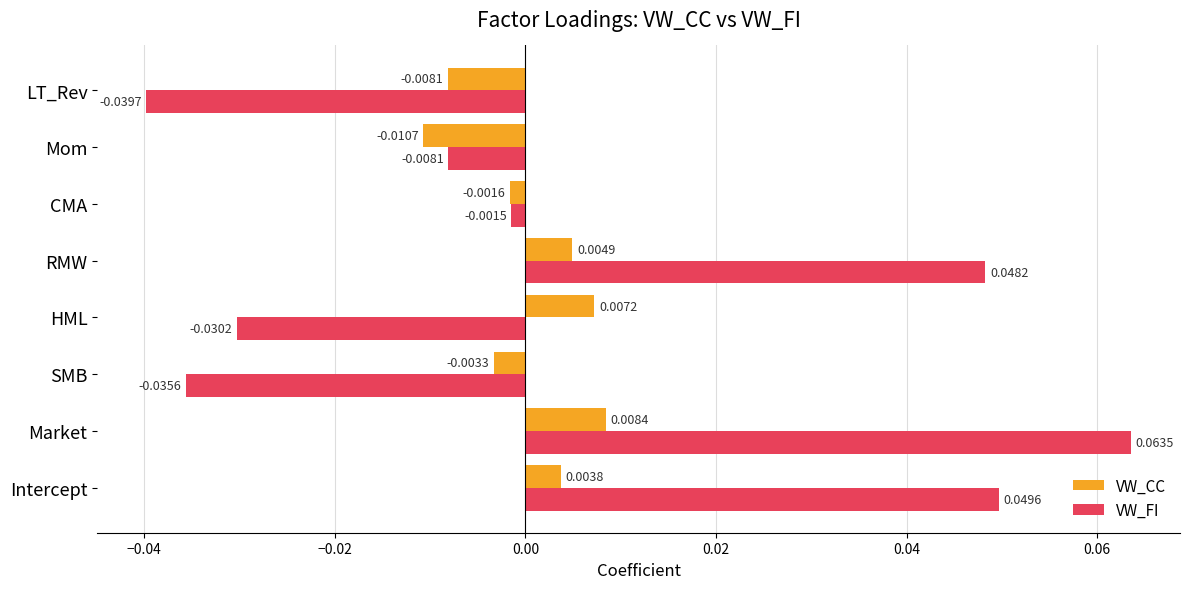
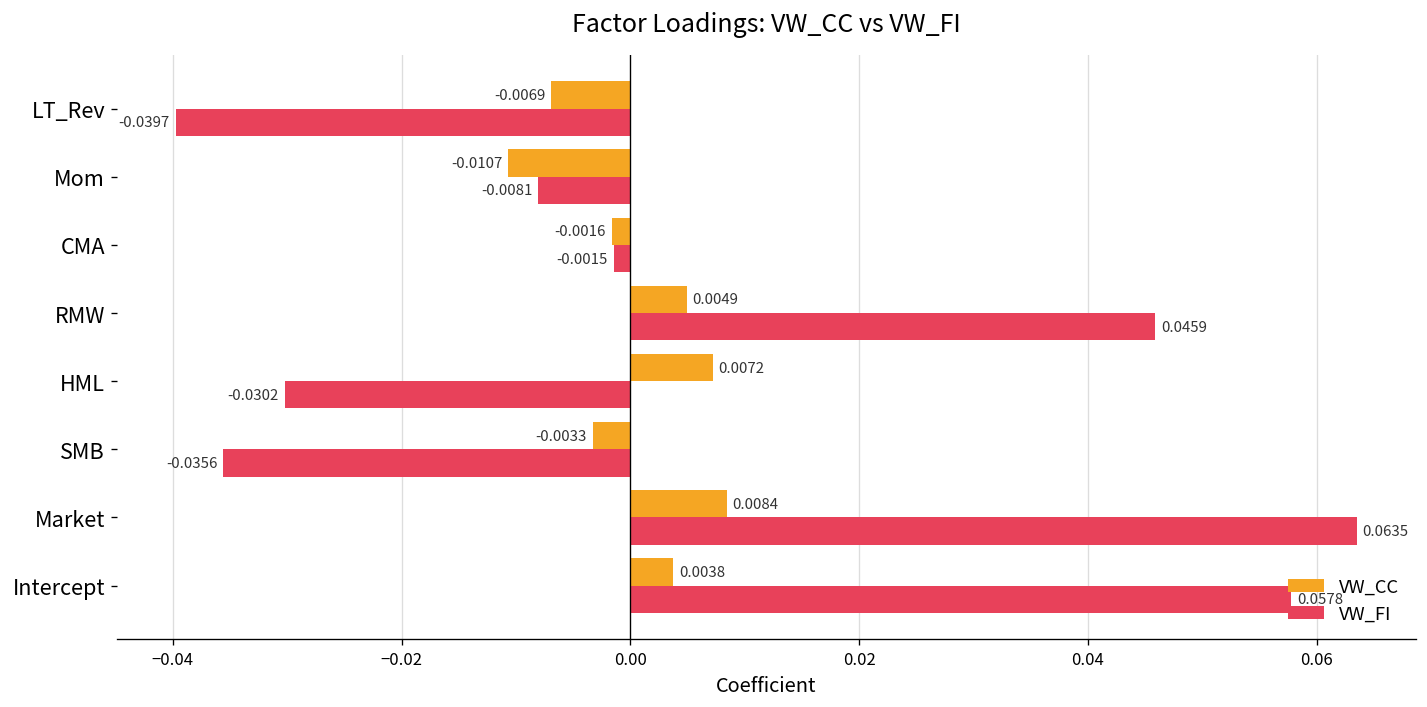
VW_CC, LT_Rev: -0.0081 -> -0.0069
VW_FI, RMW: 0.0482 -> 0.0459
VW_FI, Intercept: 0.0496 -> 0.0578
